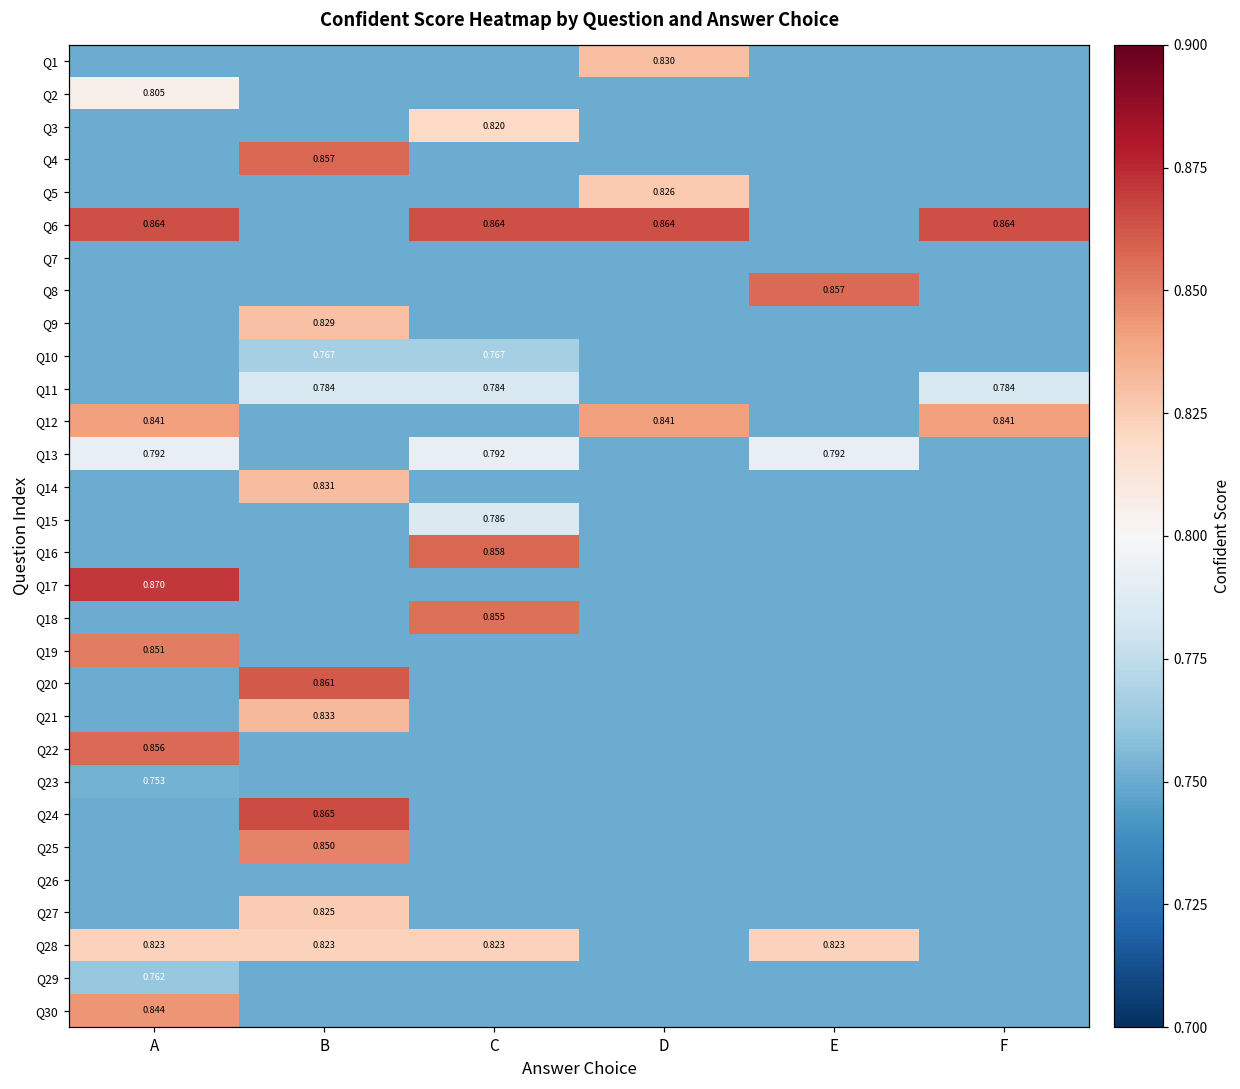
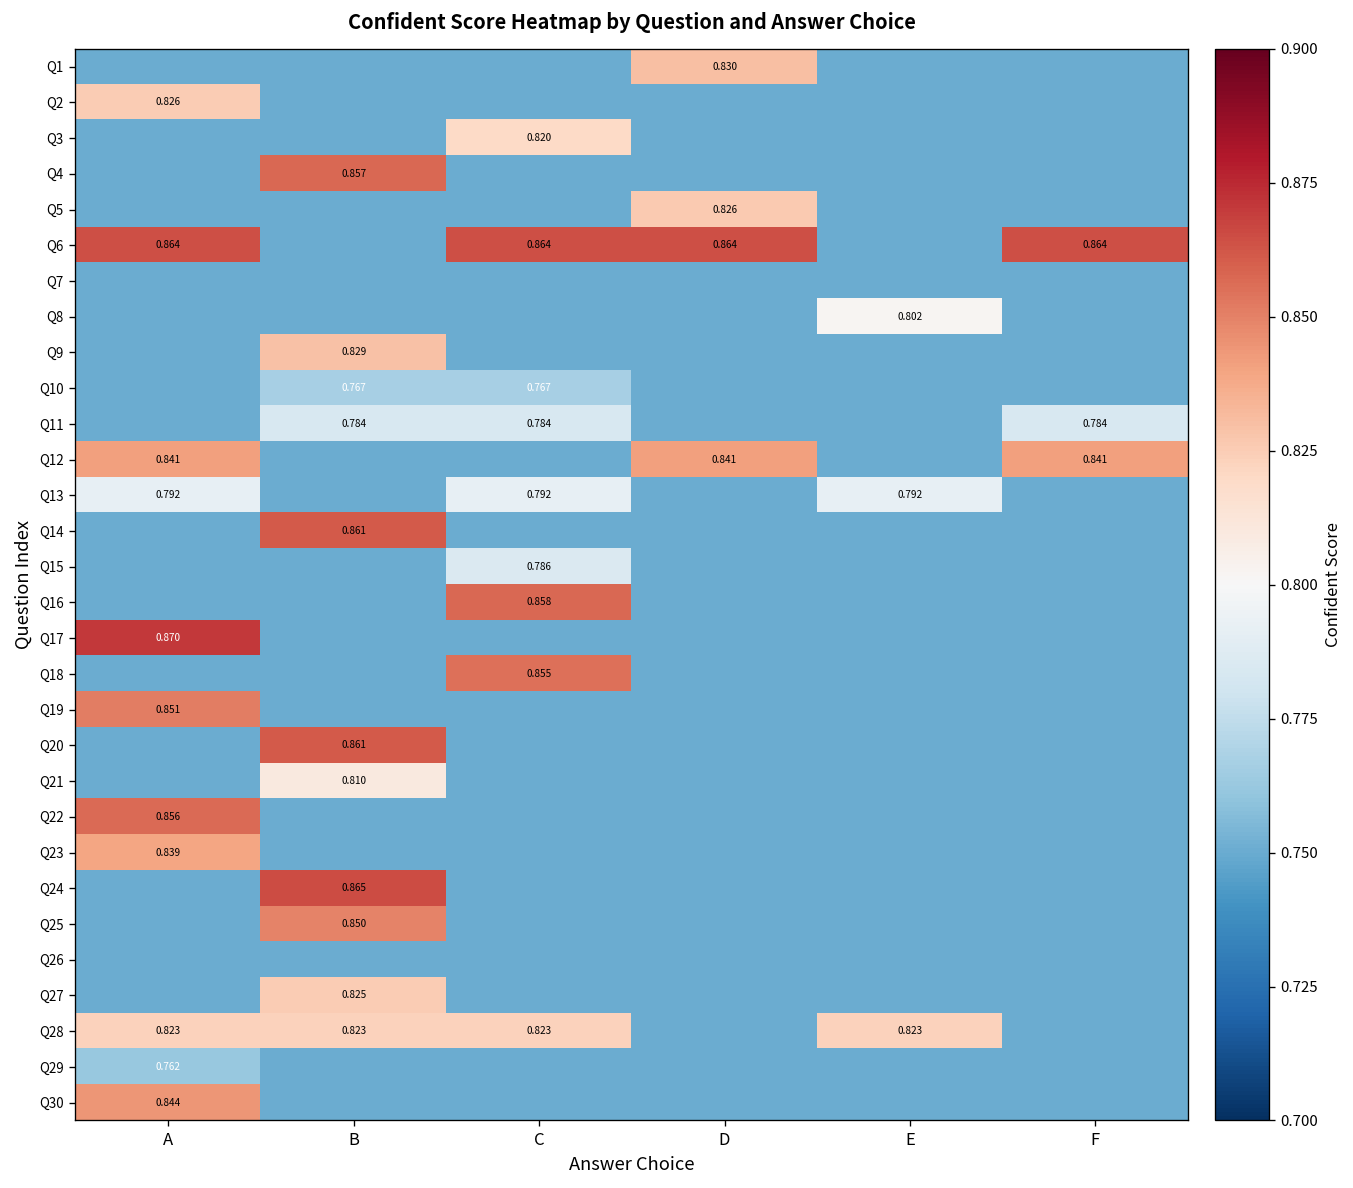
Q2, A: 0.805 -> 0.826
Q8, E: 0.857 -> 0.802
Q14, B: 0.831 -> 0.861
Q21, B: 0.833 -> 0.810
Q23, A: 0.753 -> 0.839
